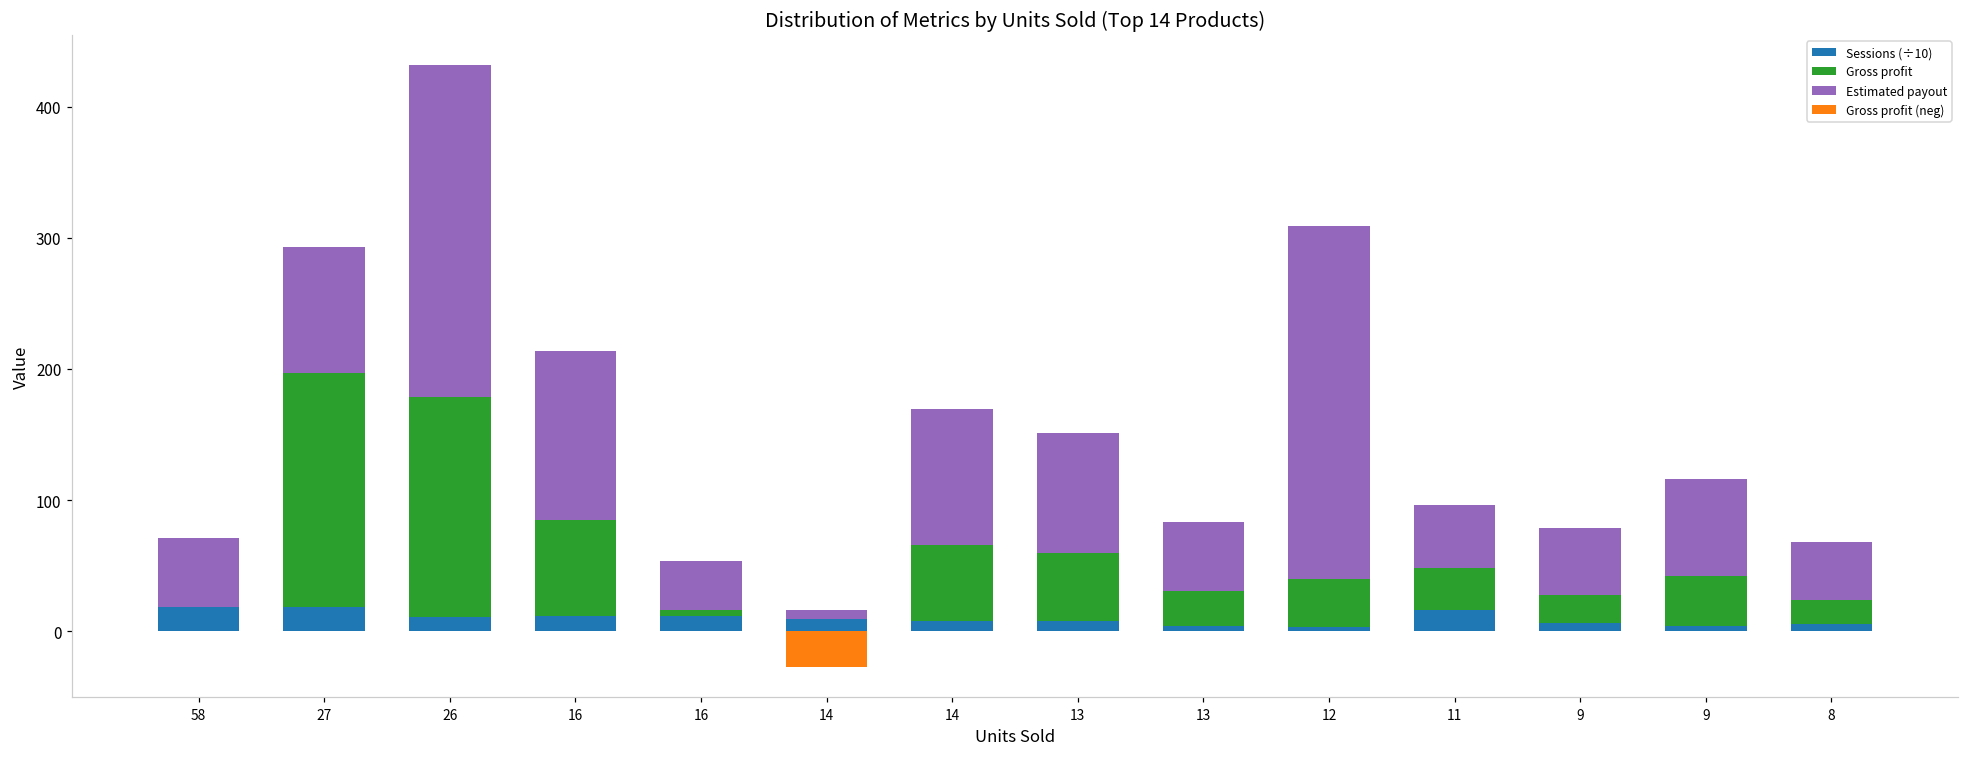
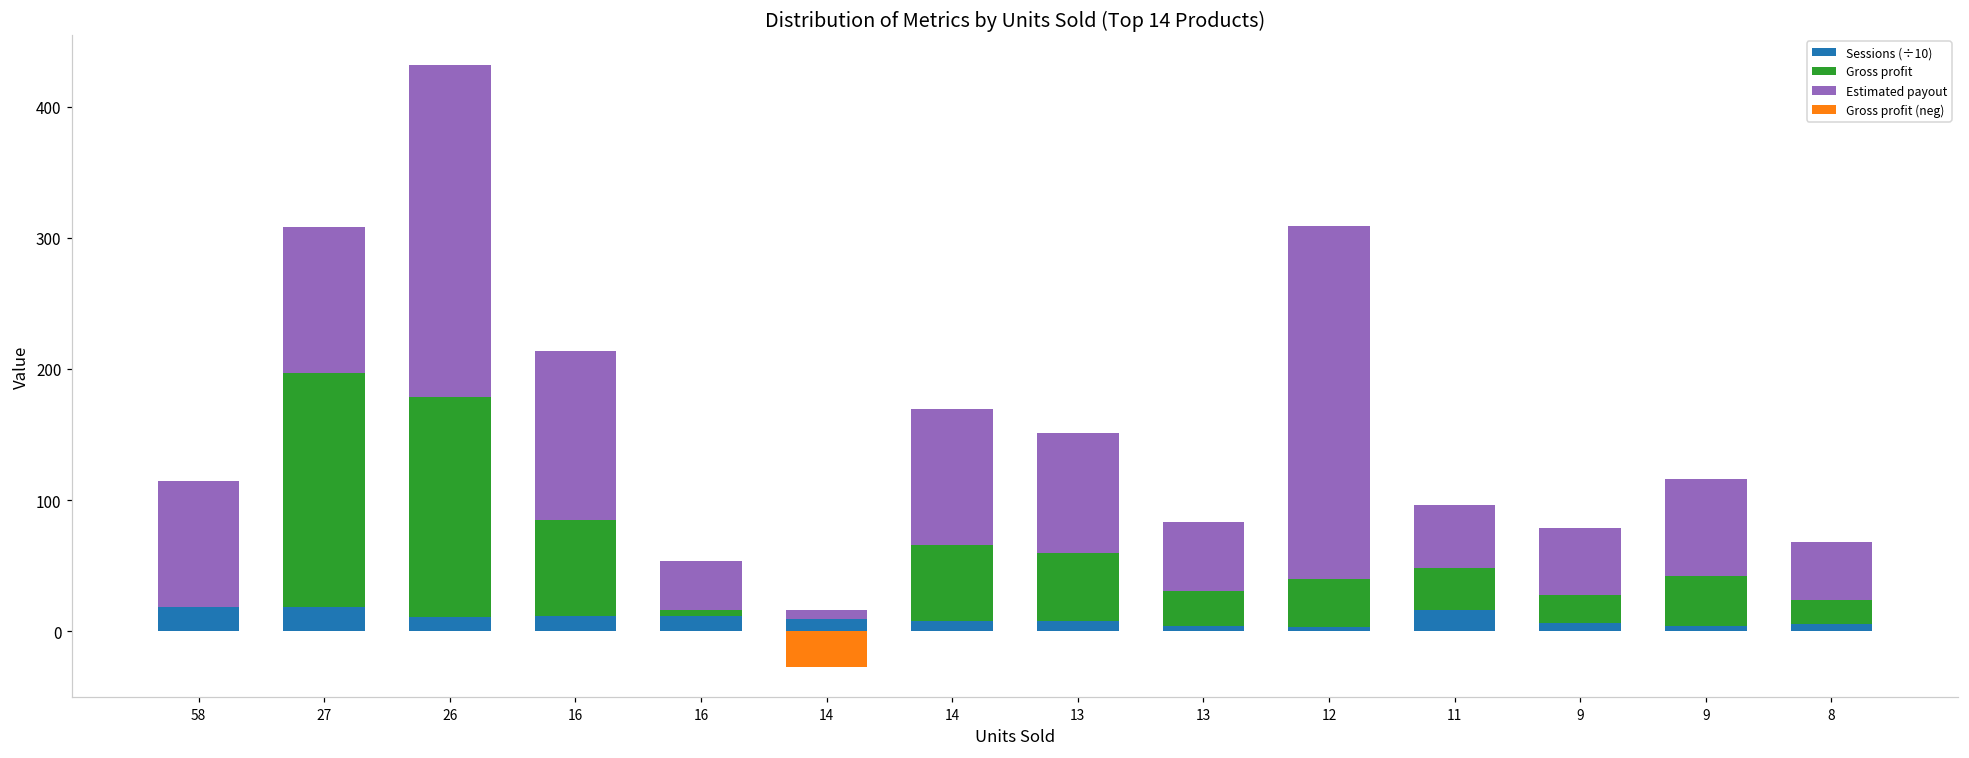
Estimated payout, 58: 52 -> 96
Estimated payout, 27: 96 -> 111
